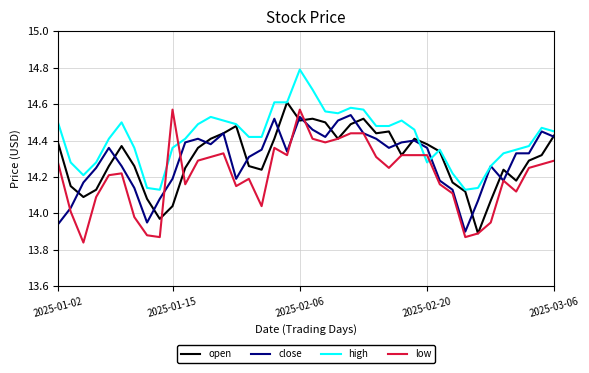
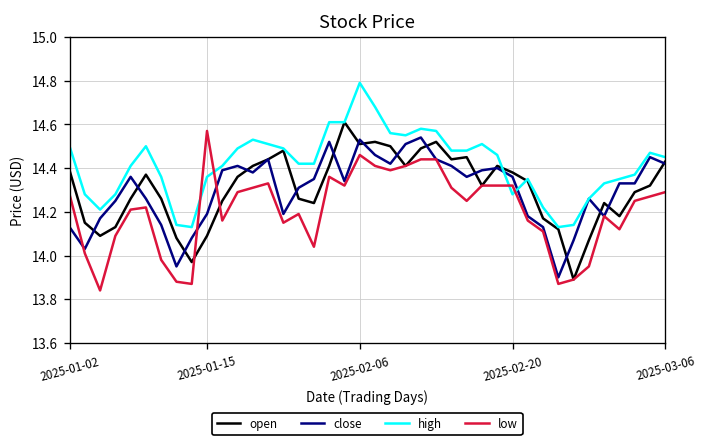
close, 2025-01-02: 13.94 -> 14.13
open, 2025-01-15: 14.04 -> 14.09
low, 2025-02-06: 14.57 -> 14.46
